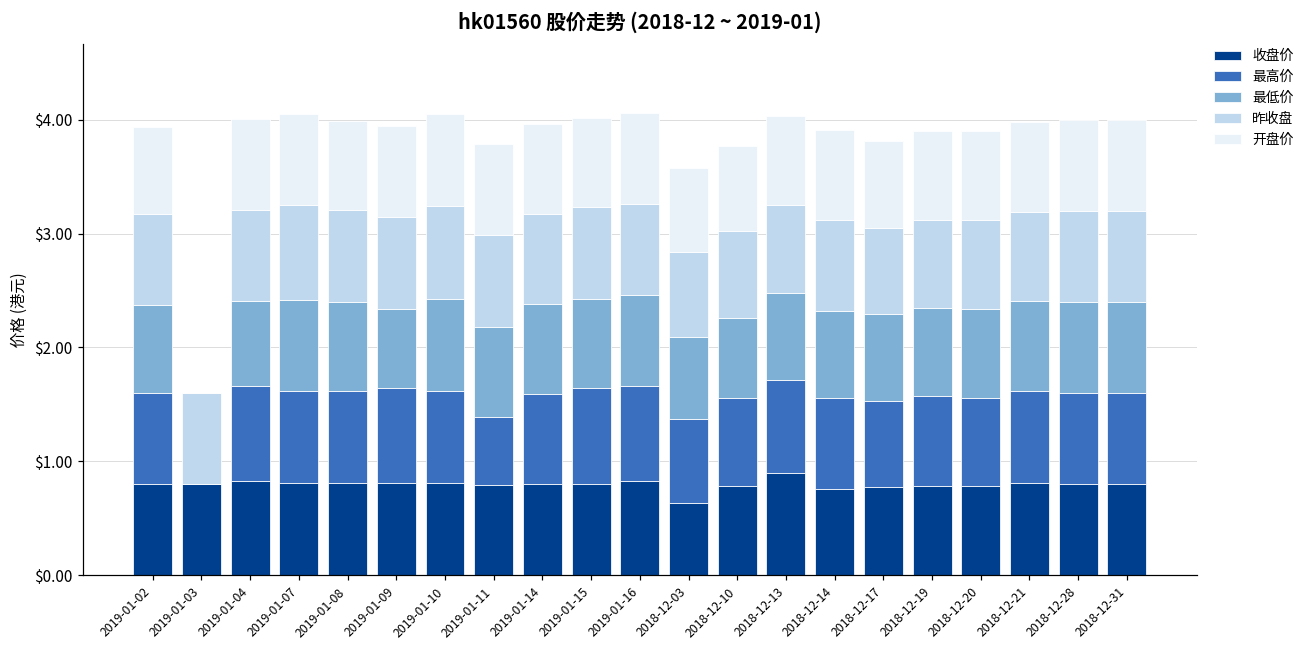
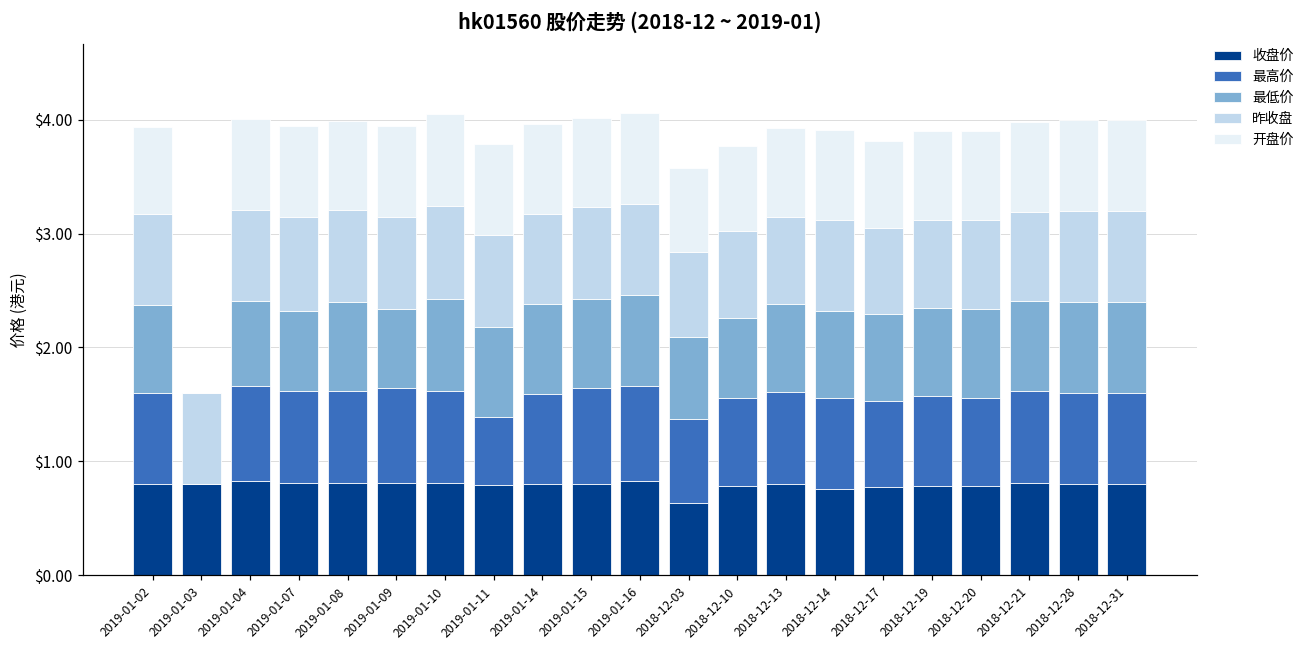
最低价, 2019-01-07: $0.8 -> $0.7
收盘价, 2018-12-13: $0.9 -> $0.8
